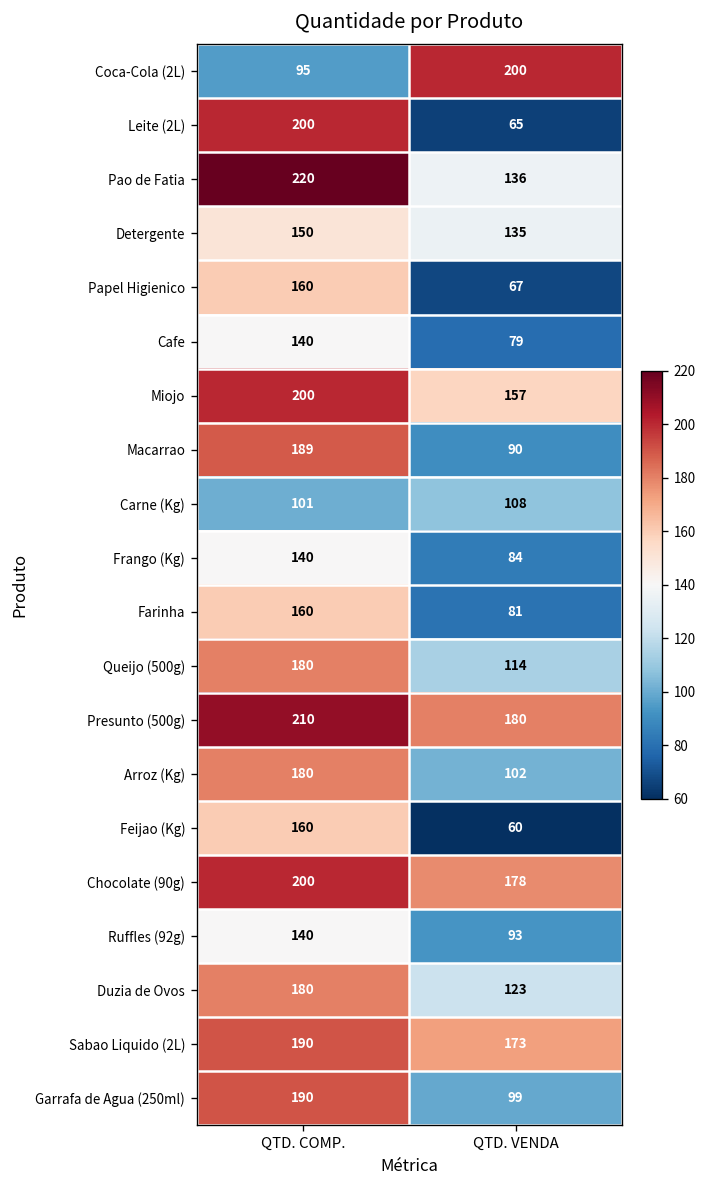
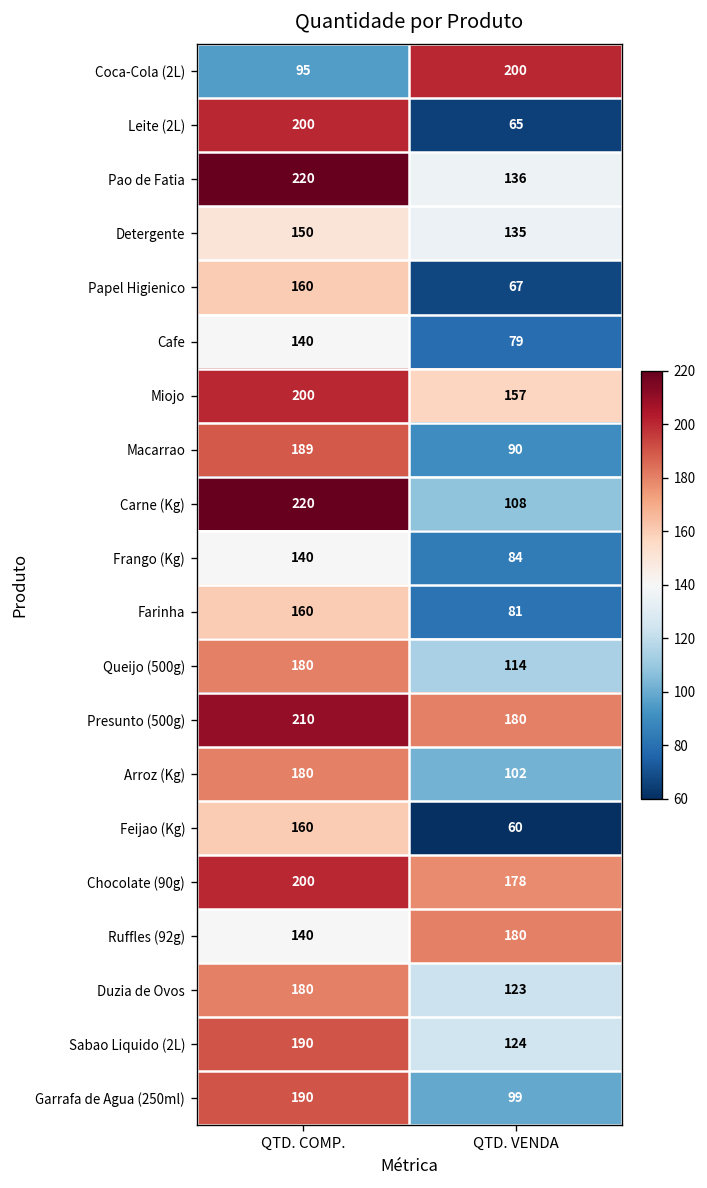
Carne (Kg), QTD. COMP.: 101 -> 220
Ruffles (92g), QTD. VENDA: 93 -> 180
Sabao Liquido (2L), QTD. VENDA: 173 -> 124
